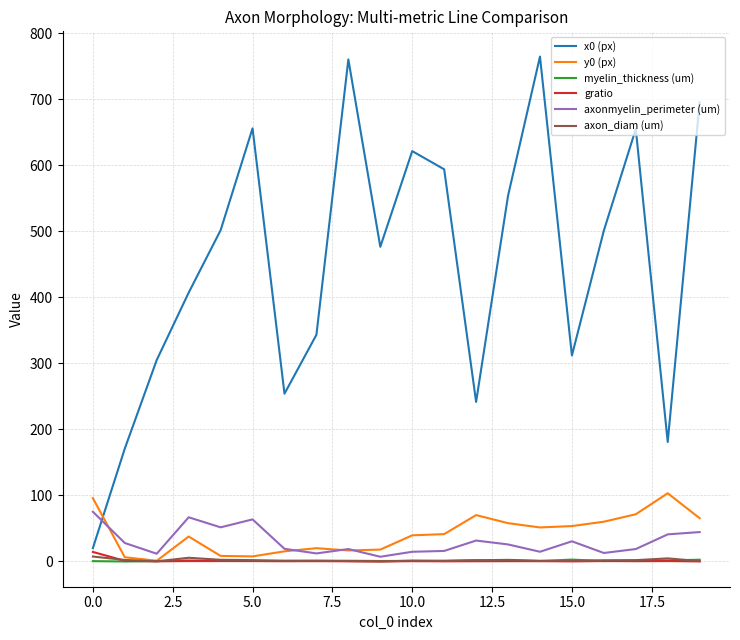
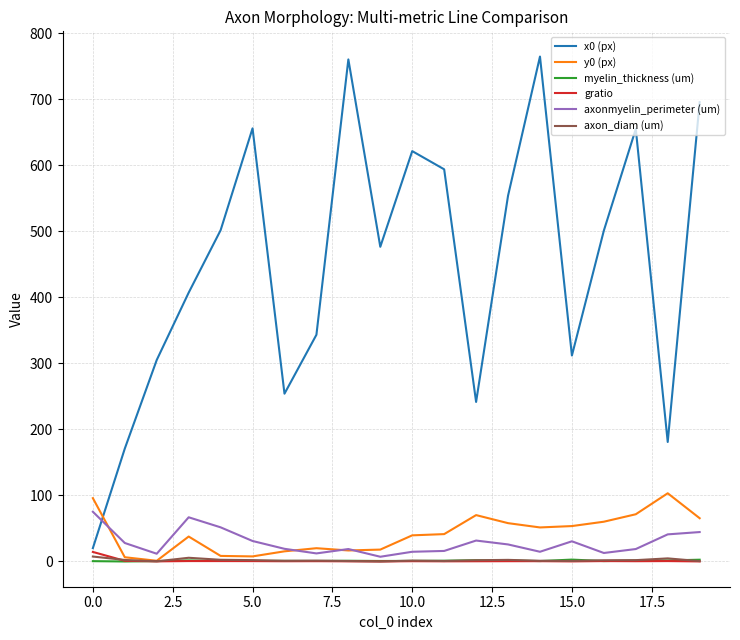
axonmyelin_perimeter (um), 5.0: 60 -> 30
